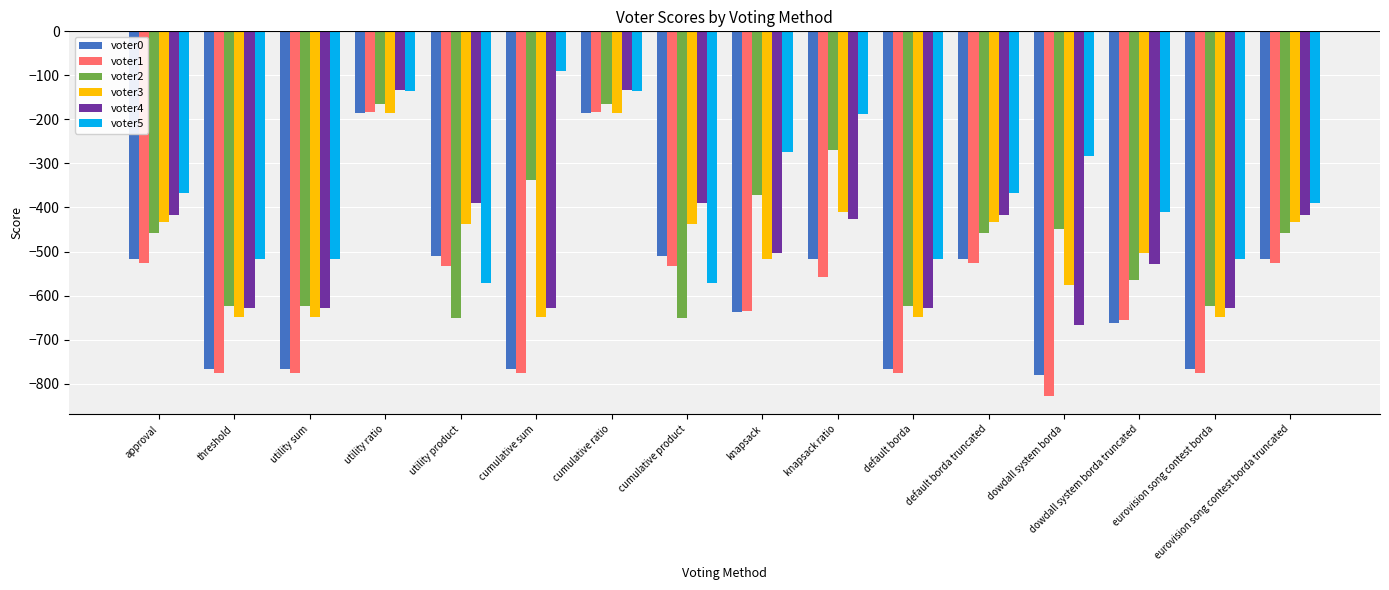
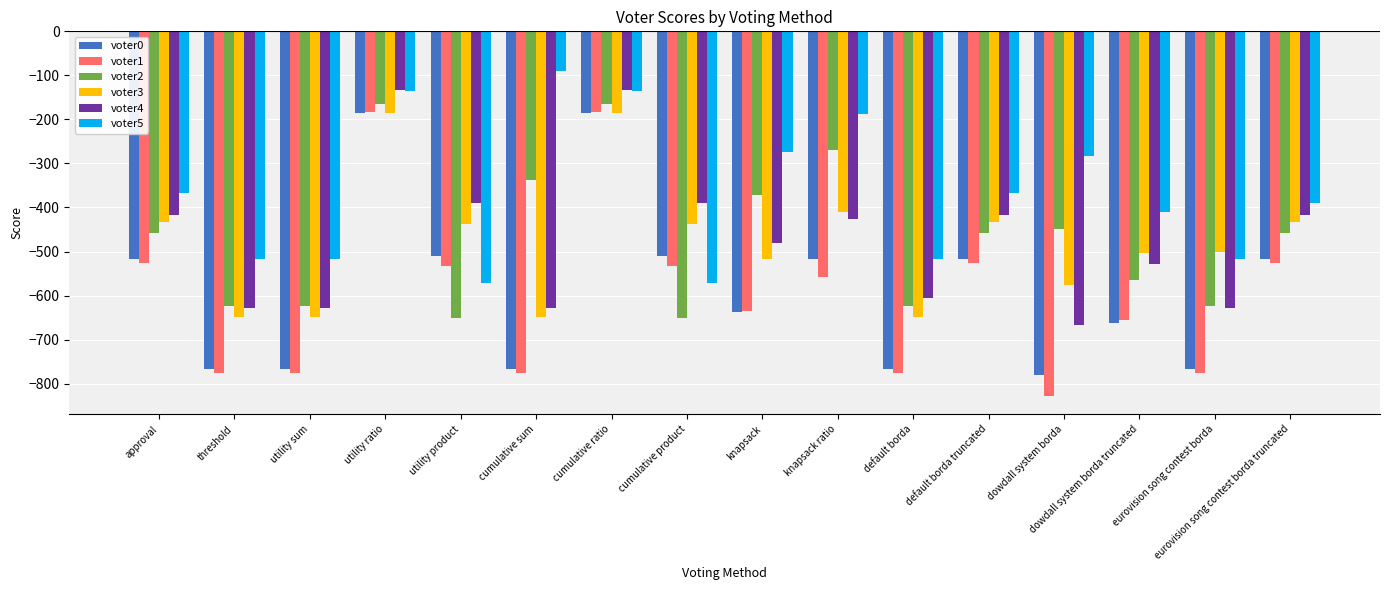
voter4, knapsack: -500 -> -480
voter4, default borda: -630 -> -610
voter3, eurovision song contest borda: -650 -> -500
